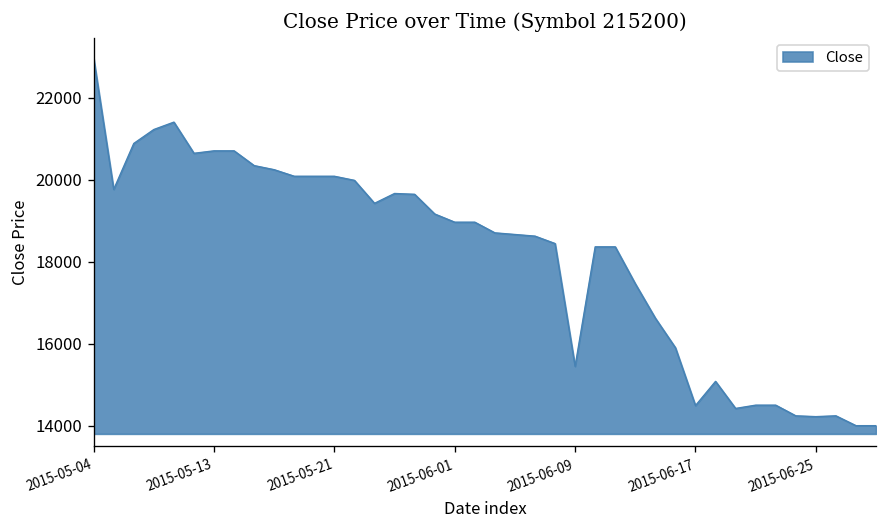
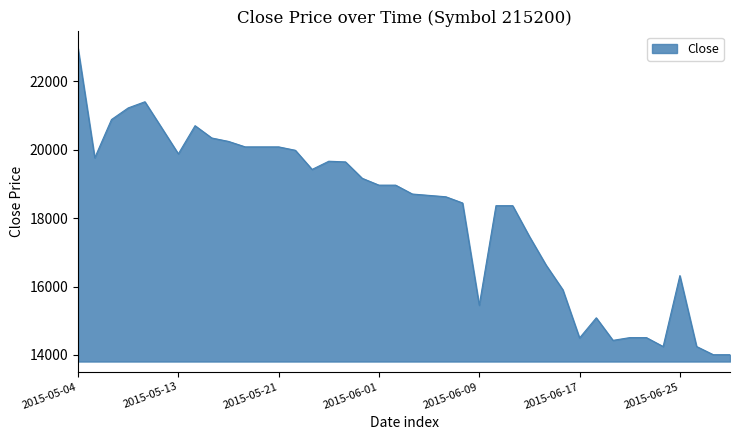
2015-05-13: 20700 -> 19900
2015-06-25: 14200 -> 16300
